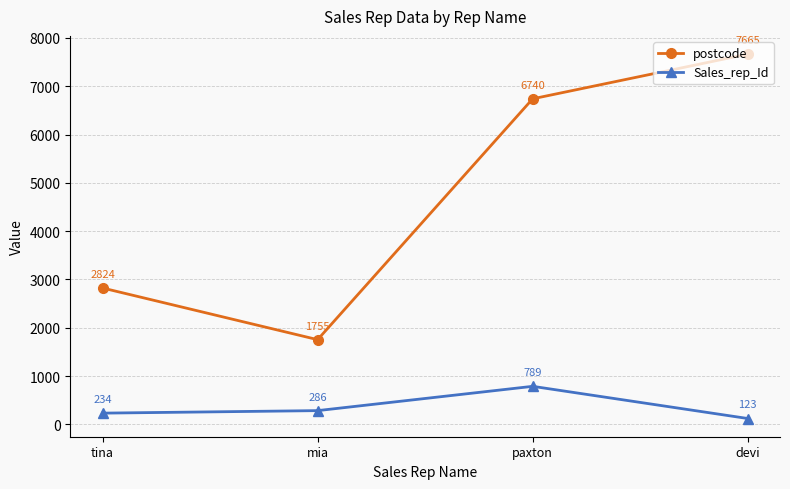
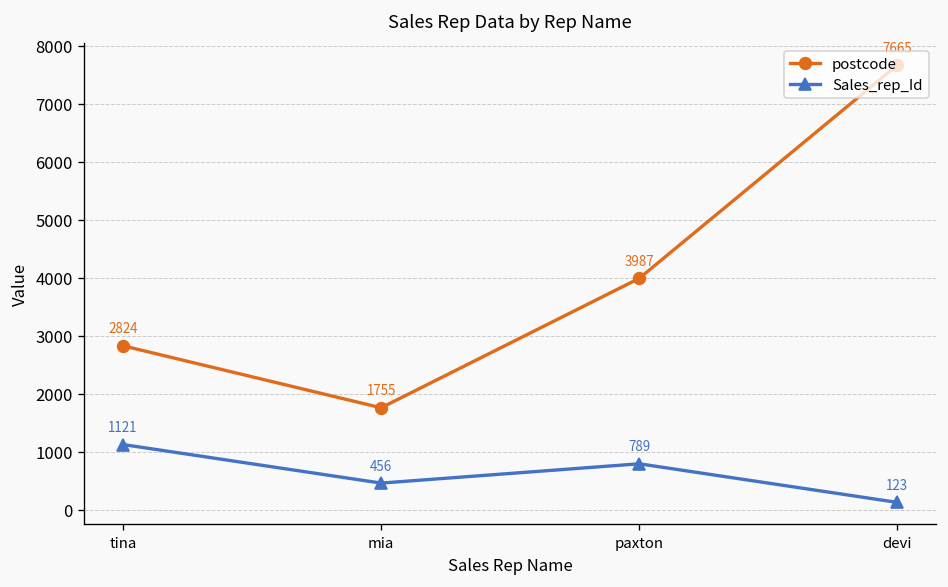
Sales_rep_Id, tina: 234 -> 1121
Sales_rep_Id, mia: 286 -> 456
postcode, paxton: 6740 -> 3987
